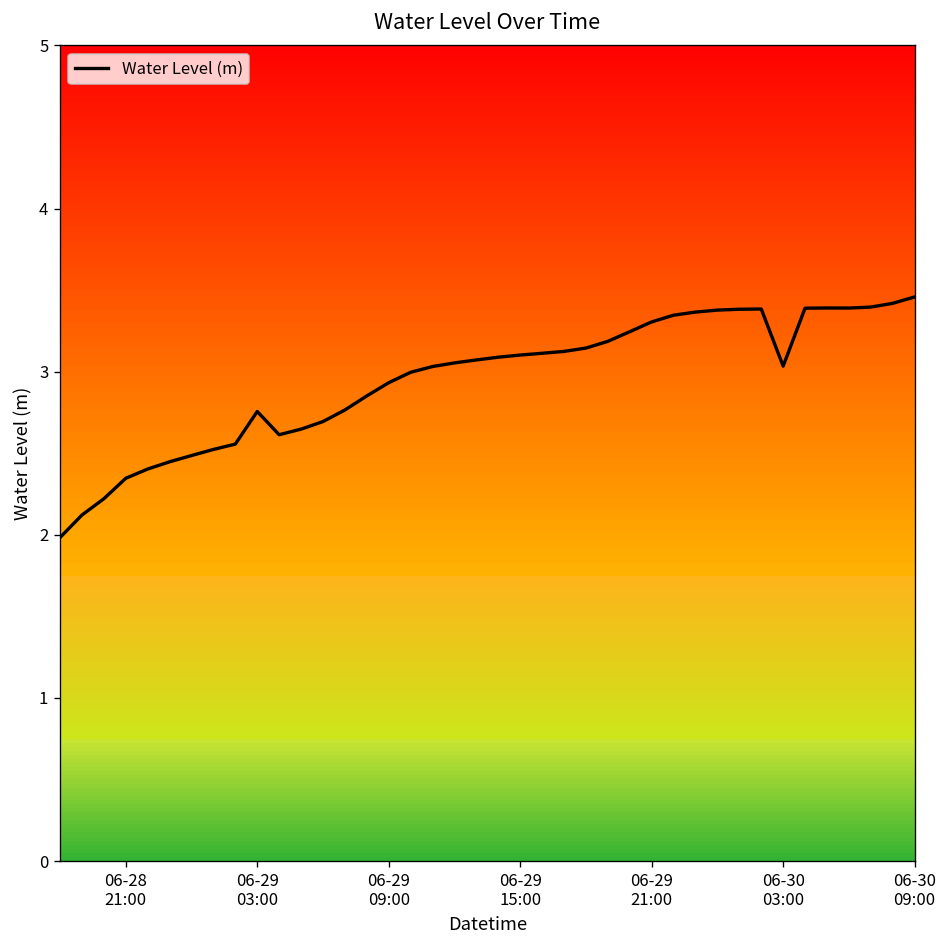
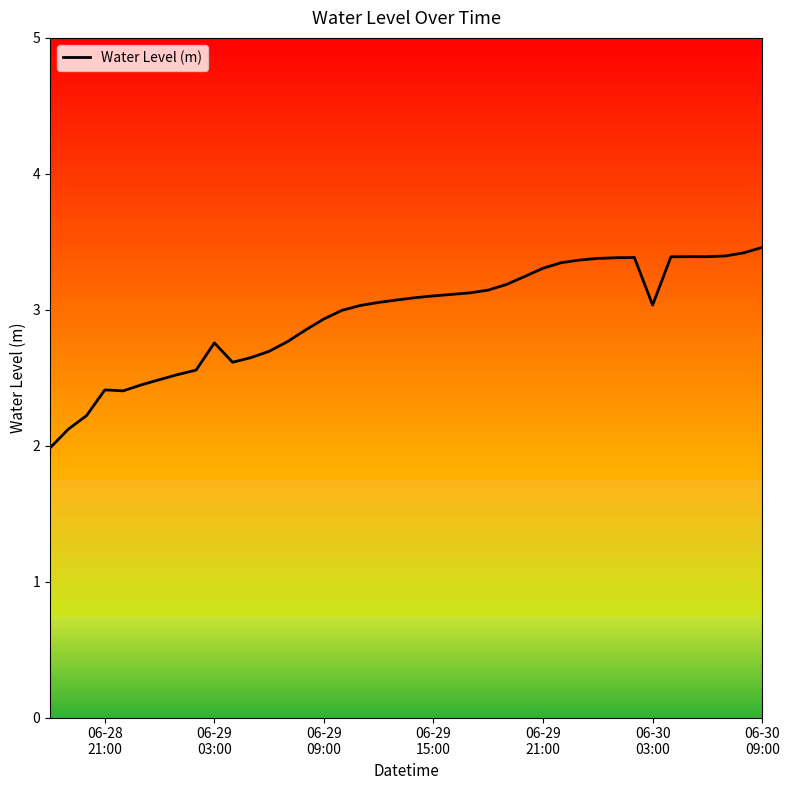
Water Level (m), 06-28 21:00: 2.35 -> 2.41
